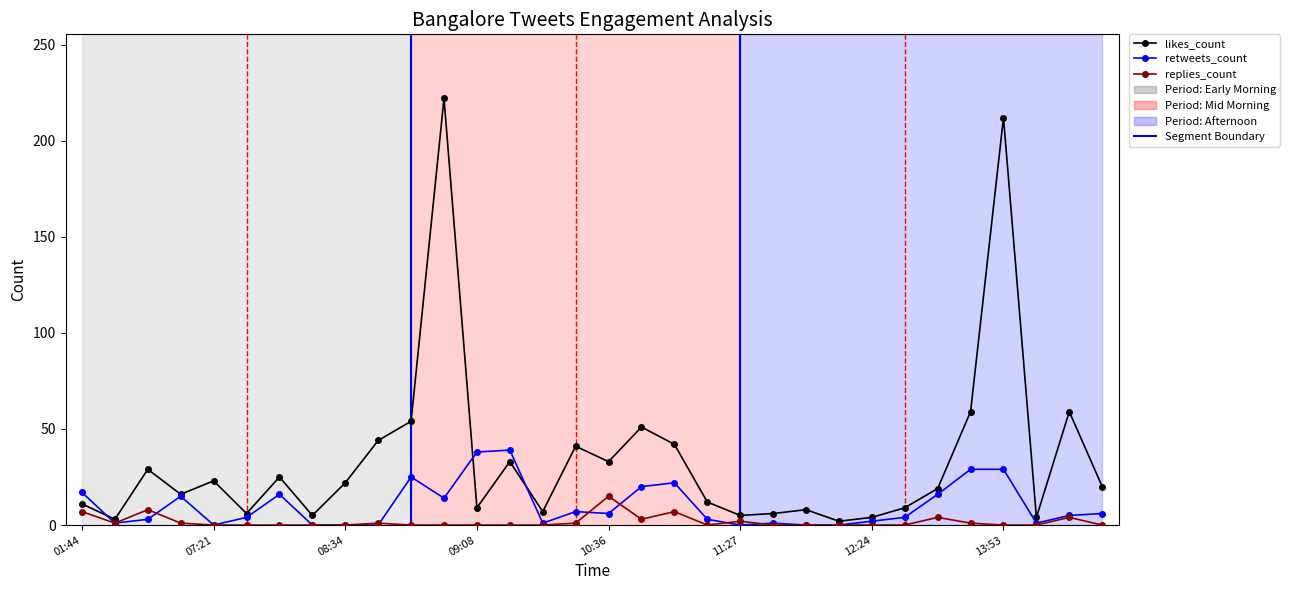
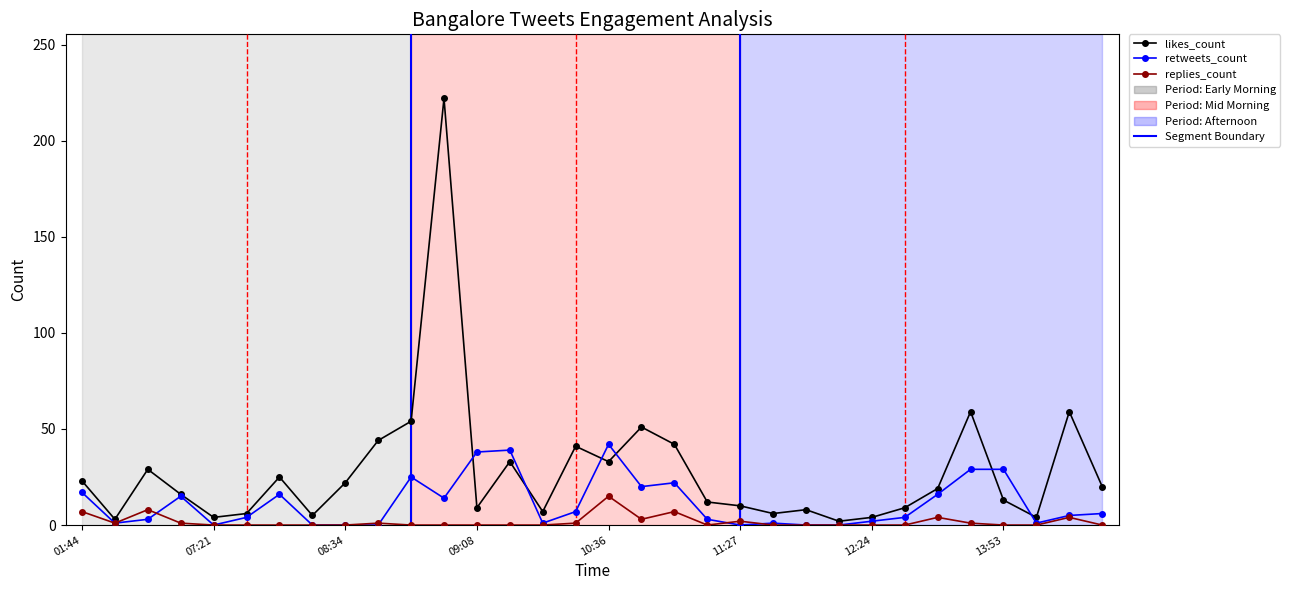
likes_count, 01:44: 11 -> 23
likes_count, 07:21: 23 -> 4
retweets_count, 10:36: 6 -> 42
likes_count, 11:27: 5 -> 10
likes_count, 13:53: 212 -> 13
